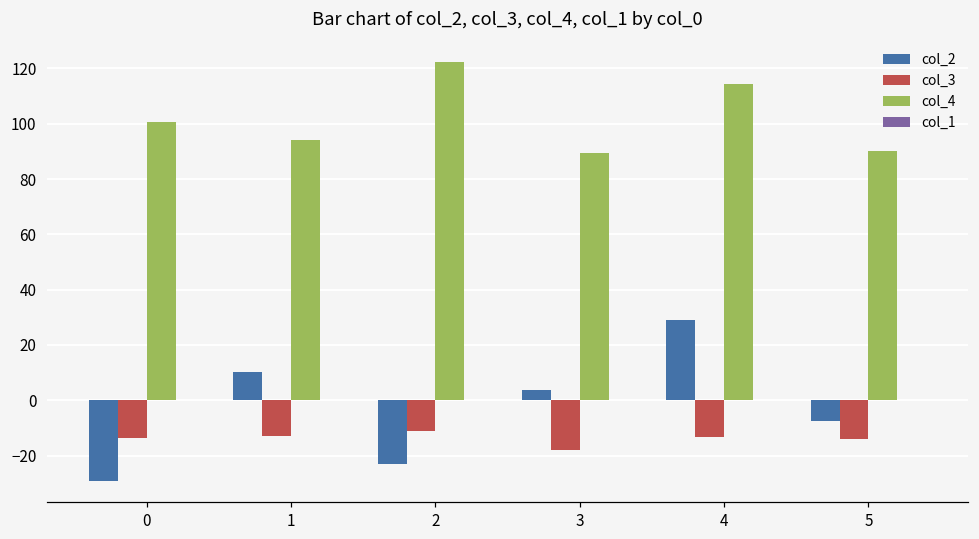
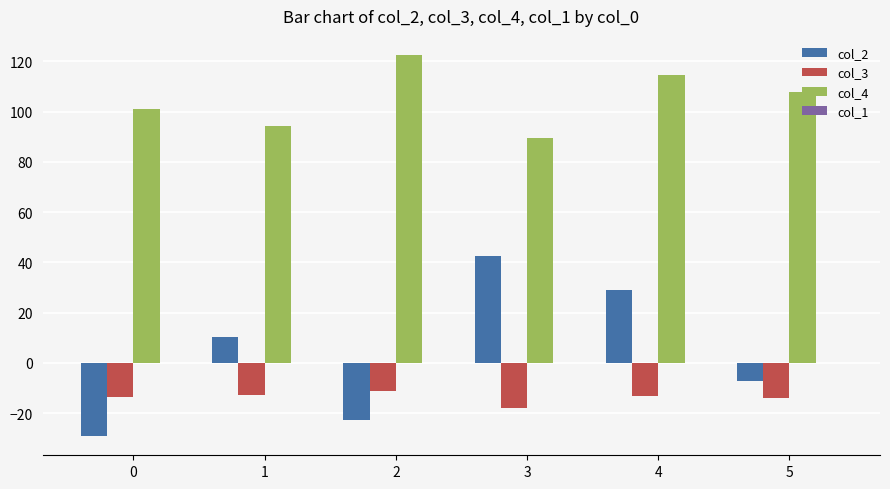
col_2, 3: 4 -> 43
col_4, 5: 90 -> 108
